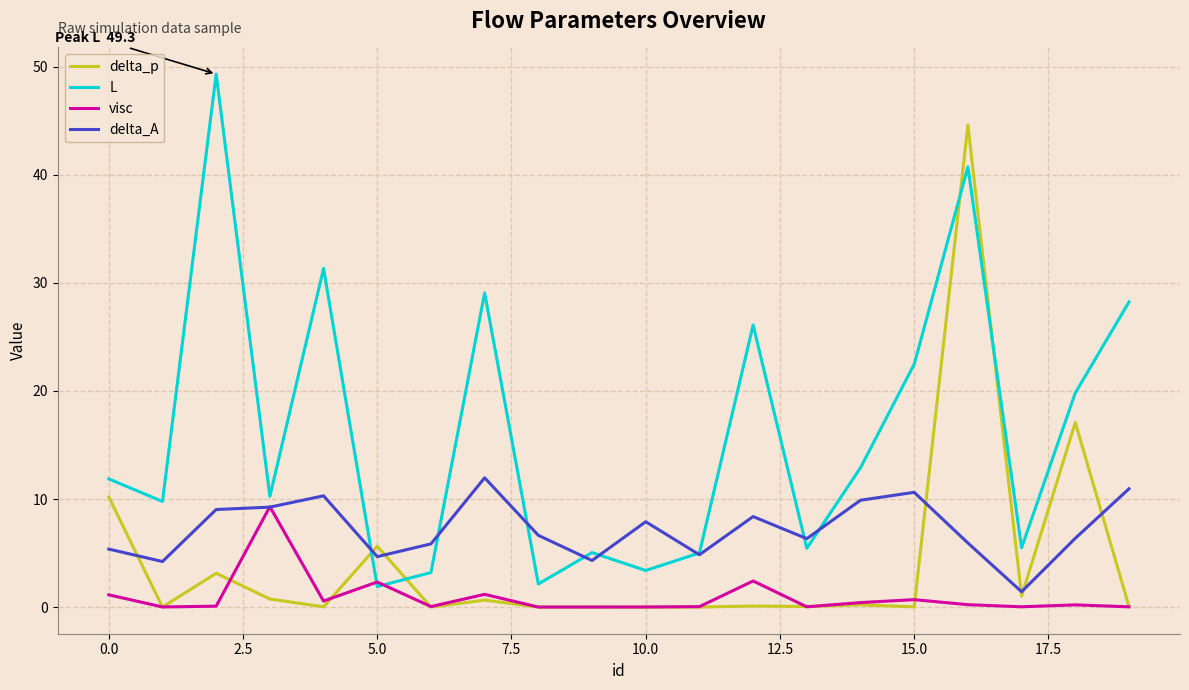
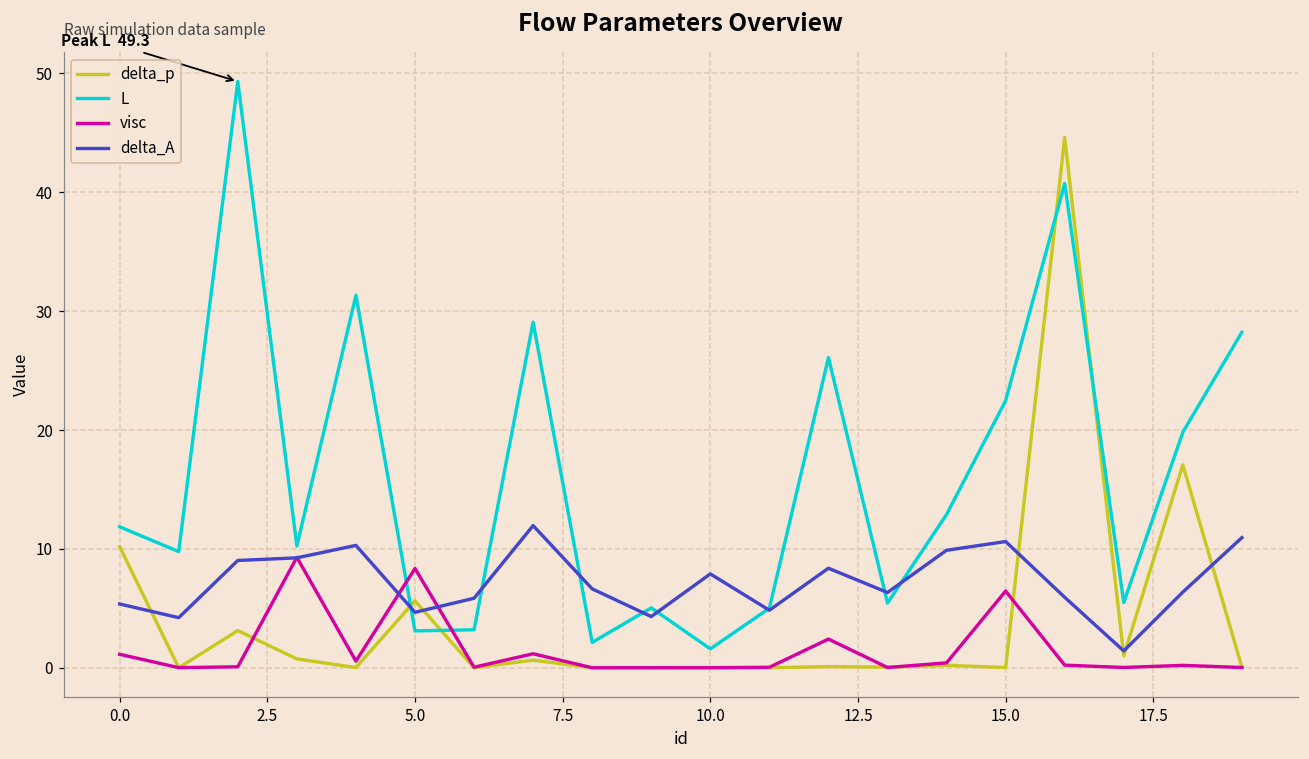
L, 5.0: 1.9 -> 3.1
visc, 5.0: 2.3 -> 8.4
L, 10.0: 3.4 -> 1.6
visc, 15.0: 0.7 -> 6.5
